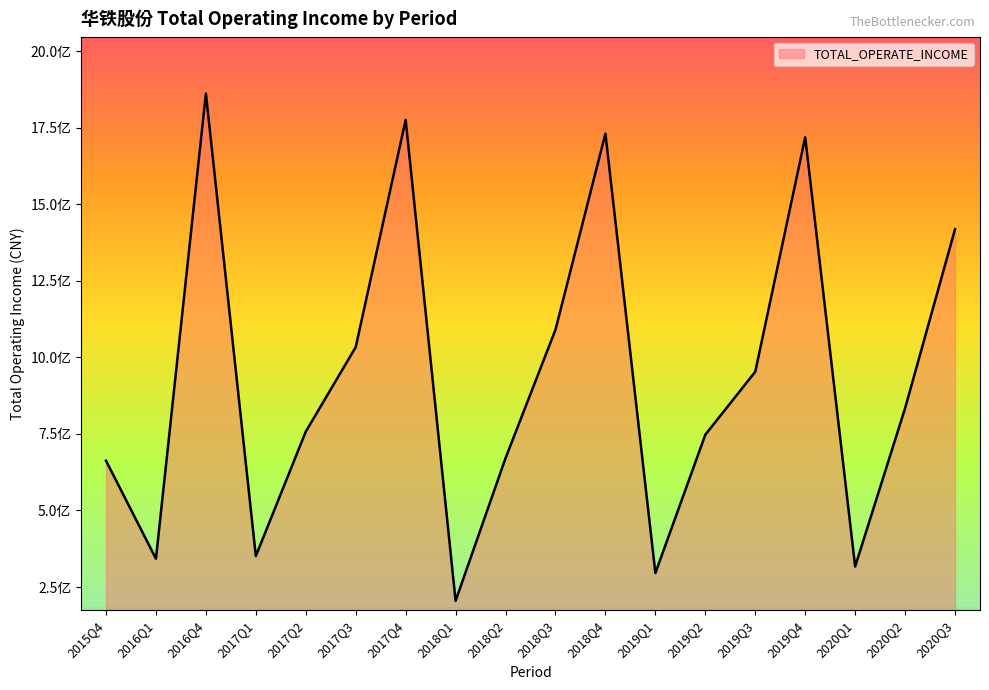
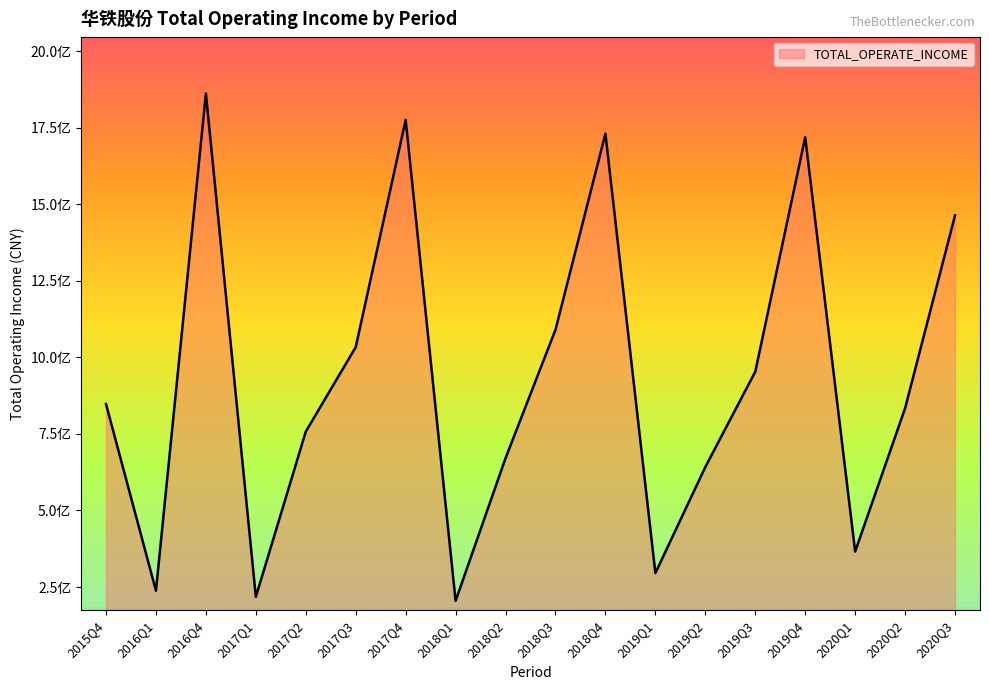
2015Q4: 6.6亿 -> 8.5亿
2016Q1: 3.4亿 -> 2.4亿
2017Q1: 3.5亿 -> 2.2亿
2019Q2: 7.5亿 -> 6.4亿
2020Q1: 3.2亿 -> 3.7亿
2020Q3: 14.2亿 -> 14.6亿
